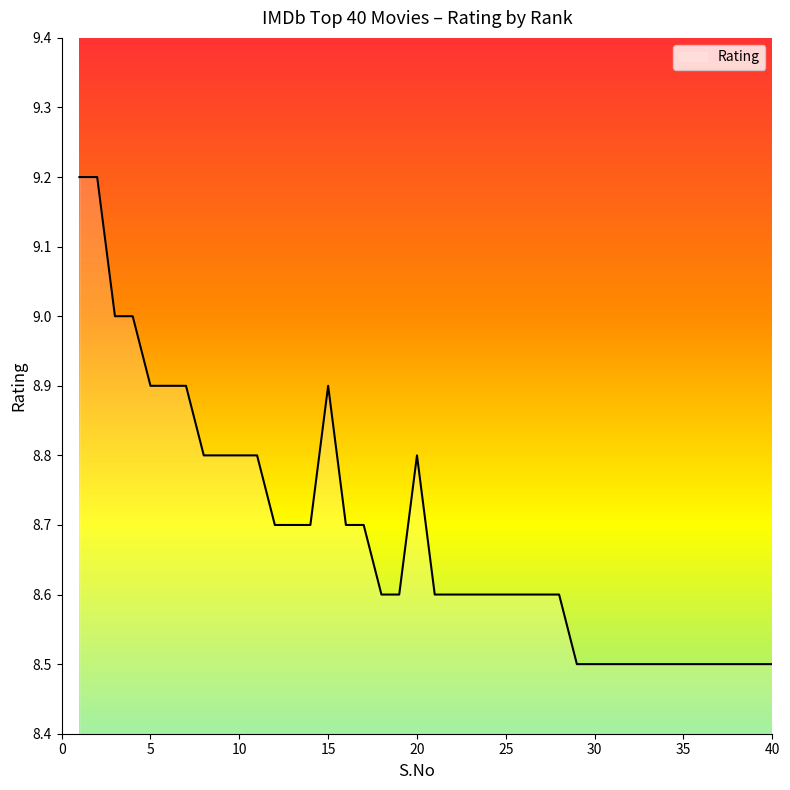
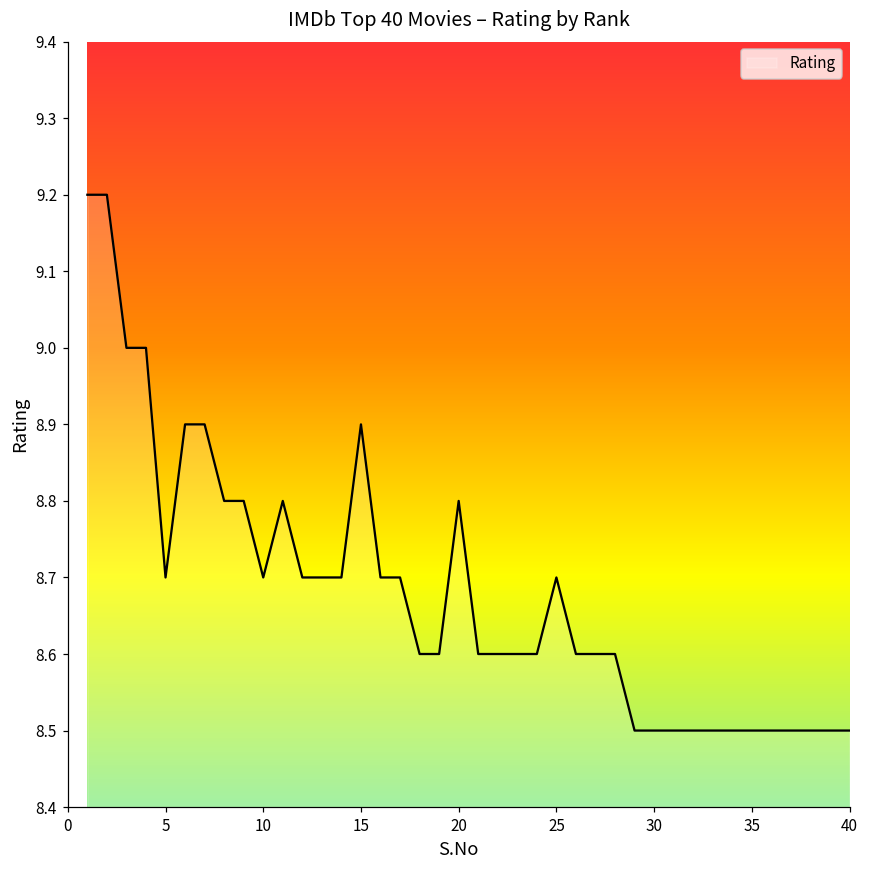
5: 8.9 -> 8.7
10: 8.8 -> 8.7
25: 8.6 -> 8.7
